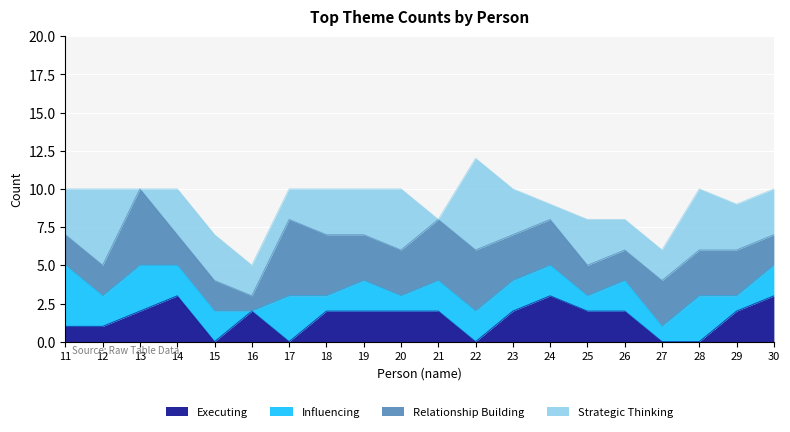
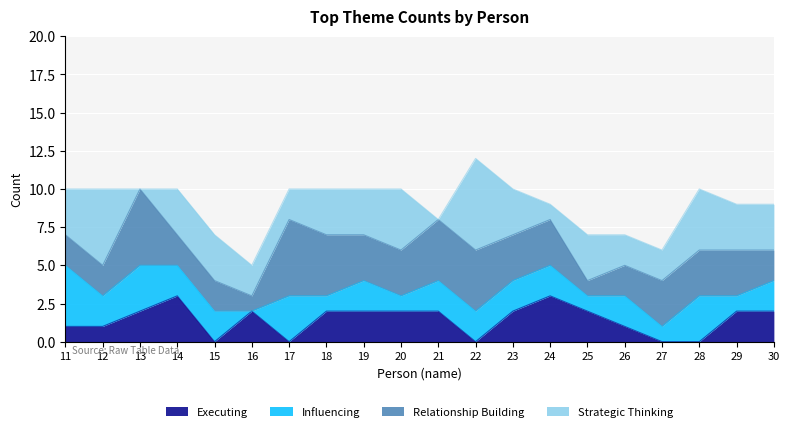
Relationship Building, 25: 2 -> 1
Executing, 26: 2 -> 1
Executing, 30: 3 -> 2
